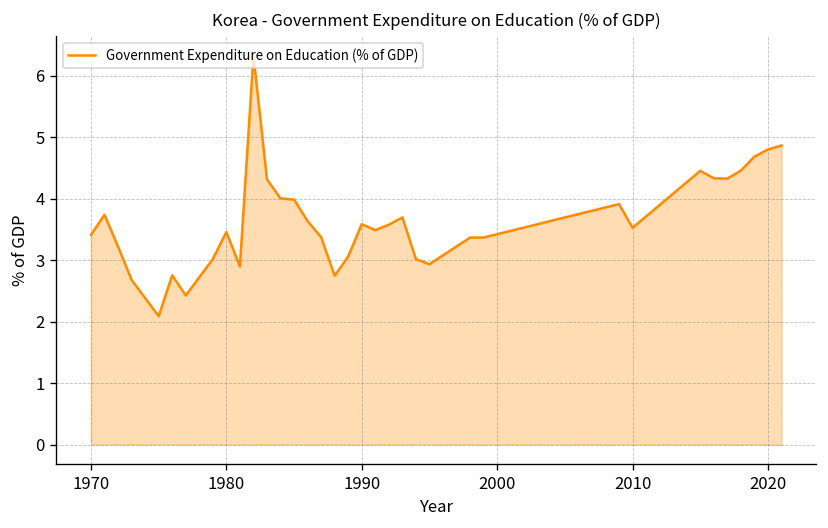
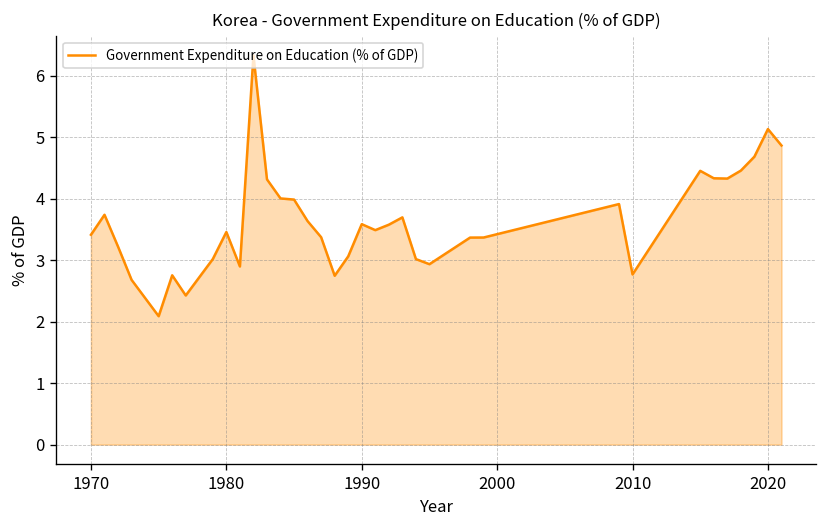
2010: 3.5 -> 2.8
2020: 4.8 -> 5.1
